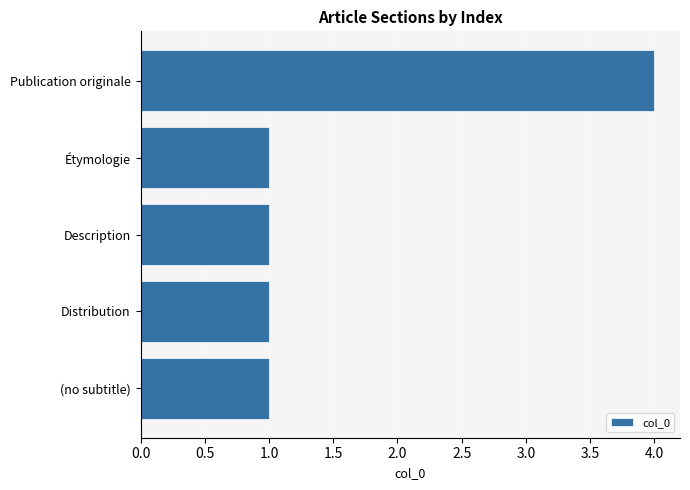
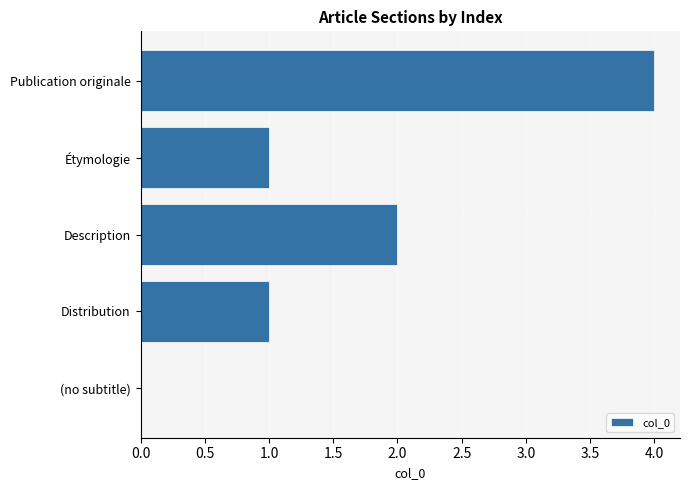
Description: 1 -> 2
(no subtitle): 1 -> 0
